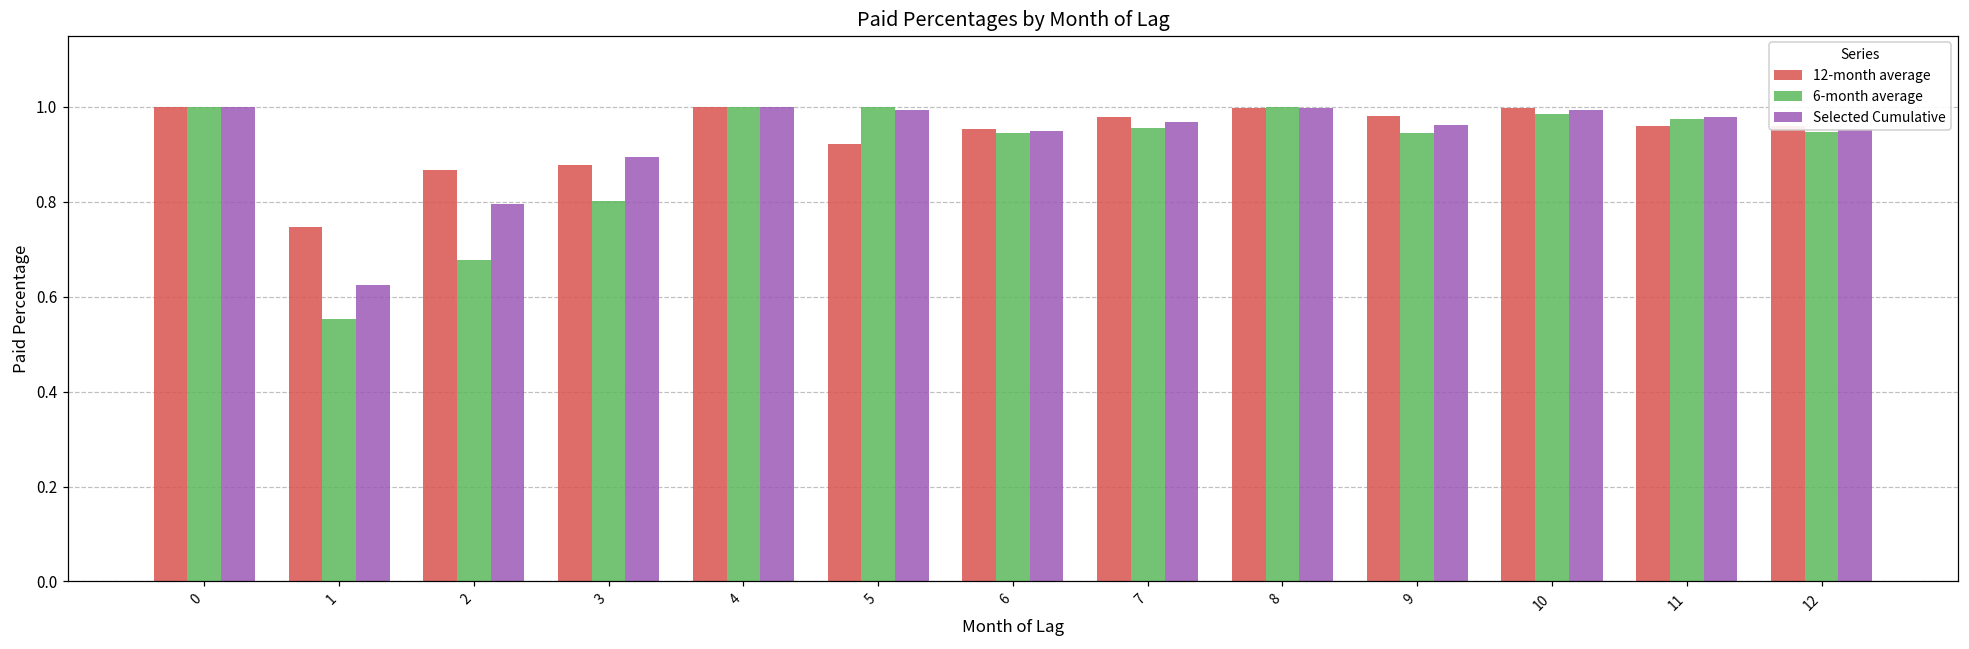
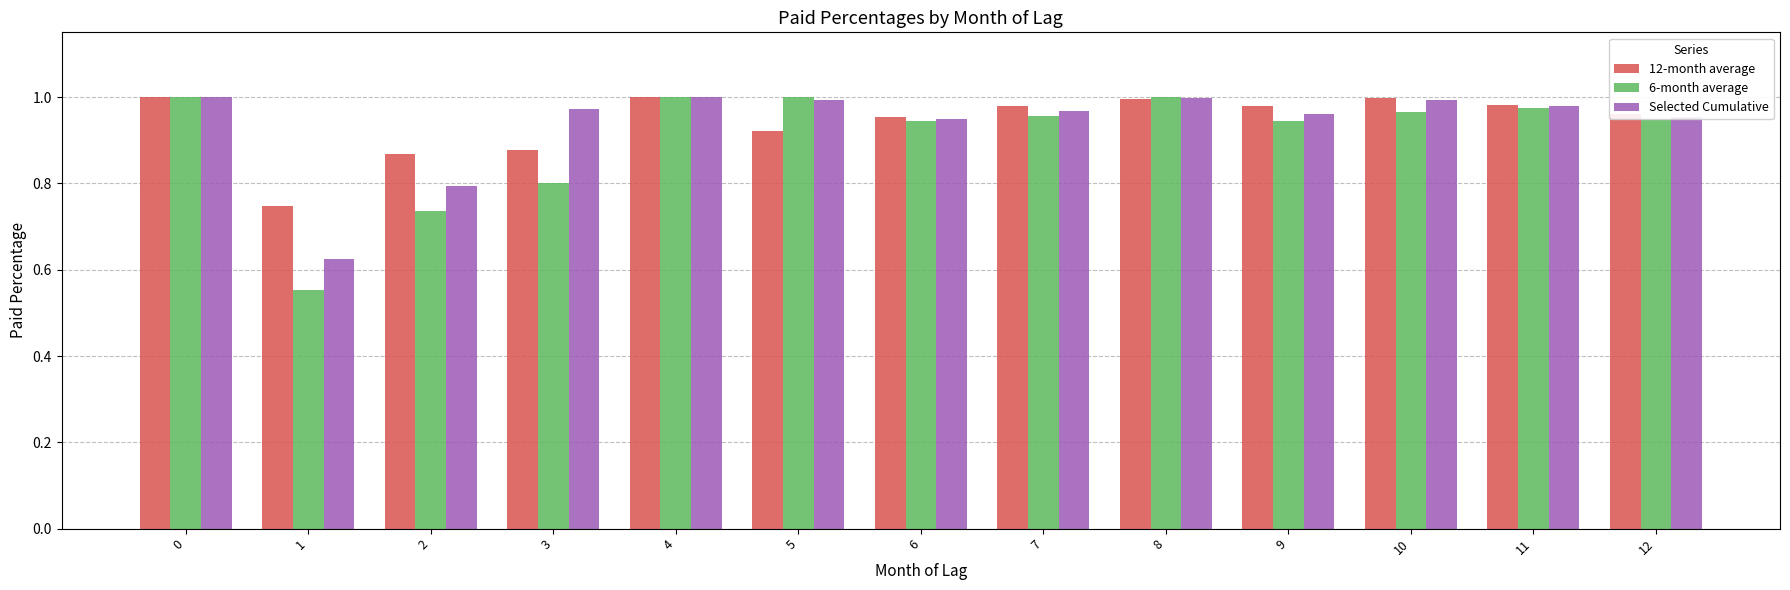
6-month average, 2: 0.68 -> 0.74
Selected Cumulative, 3: 0.89 -> 0.97
6-month average, 10: 0.98 -> 0.97
12-month average, 11: 0.96 -> 0.98
